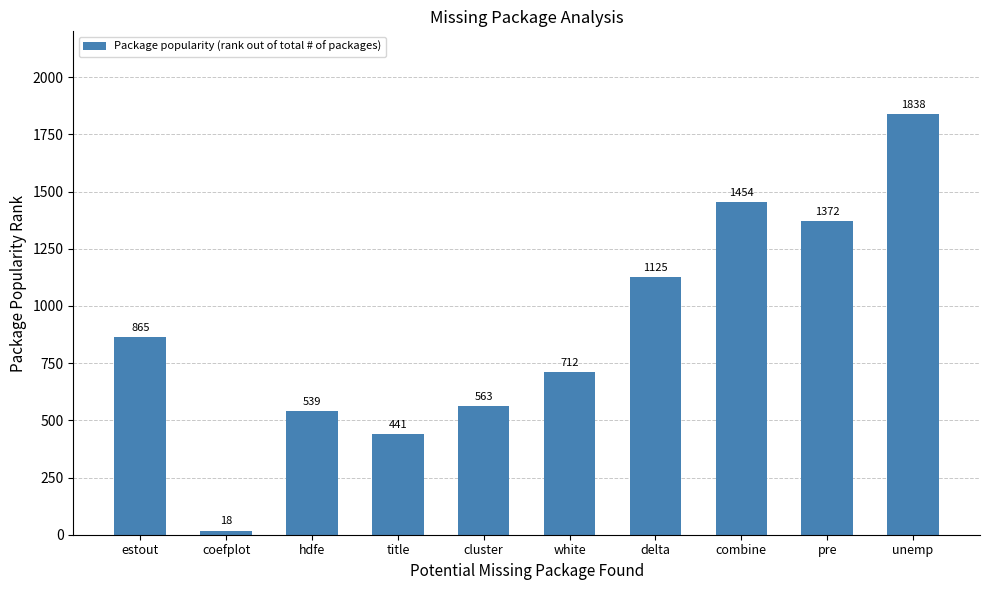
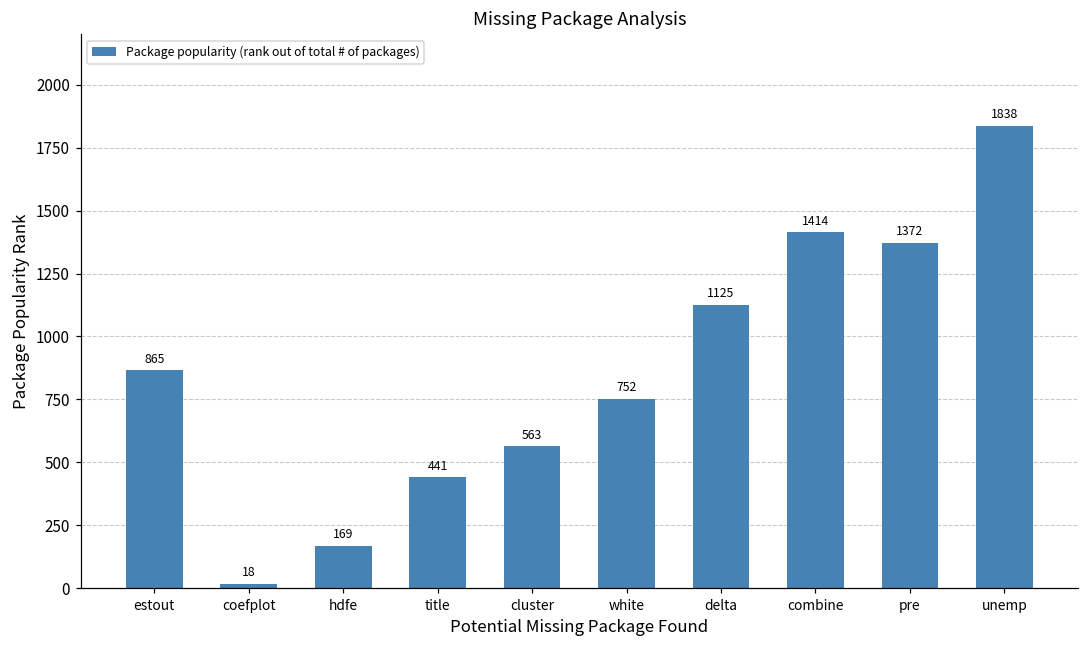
hdfe: 539 -> 169
white: 712 -> 752
combine: 1454 -> 1414
